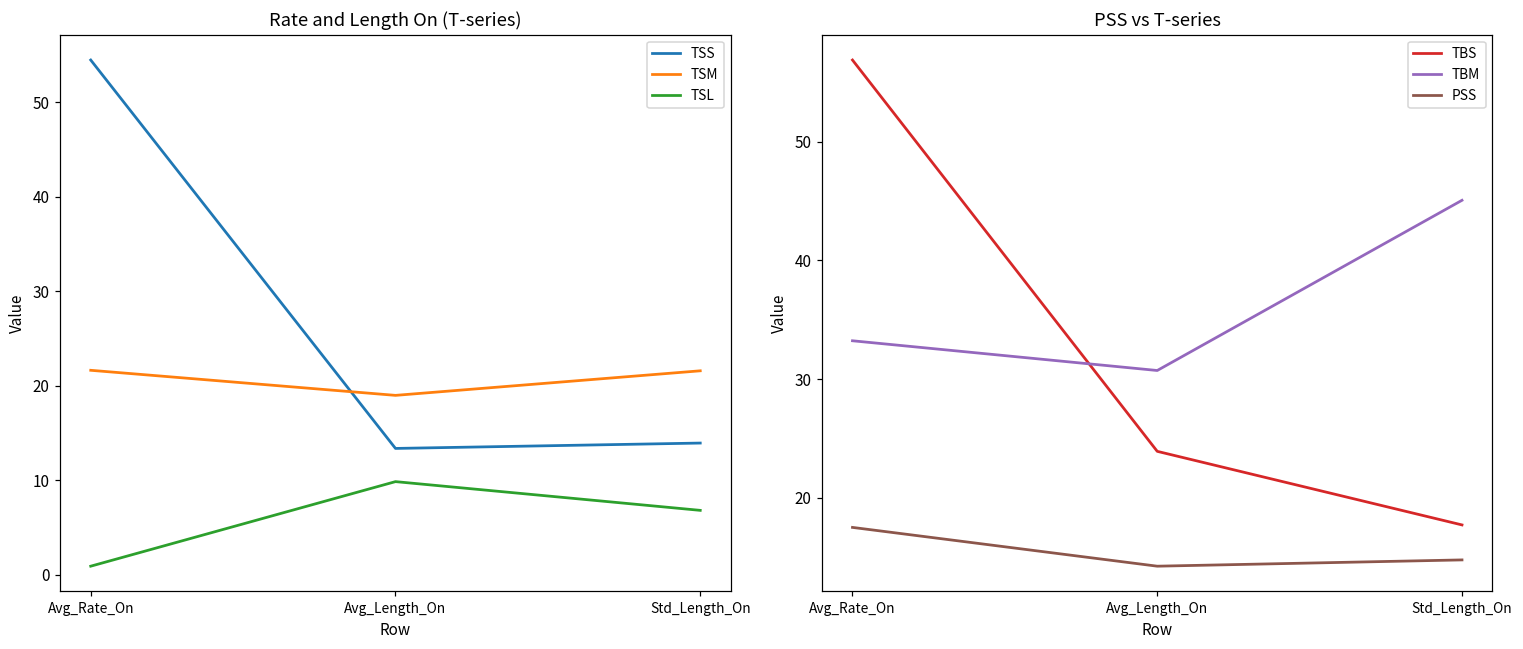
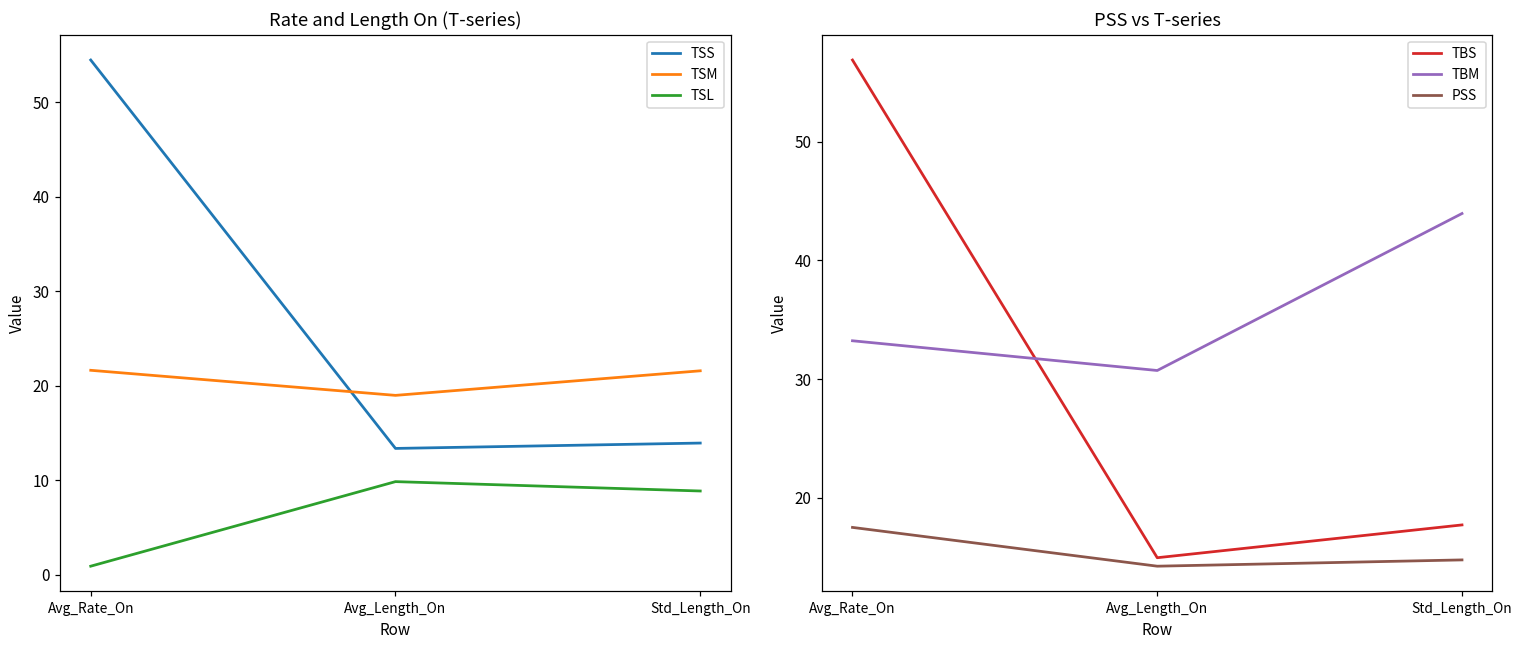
Rate and Length On (T-series), TSL, Std_Length_On: 7 -> 9
PSS vs T-series, TBS, Avg_Length_On: 23.9 -> 14.9
PSS vs T-series, TBM, Std_Length_On: 45.1 -> 44.0
